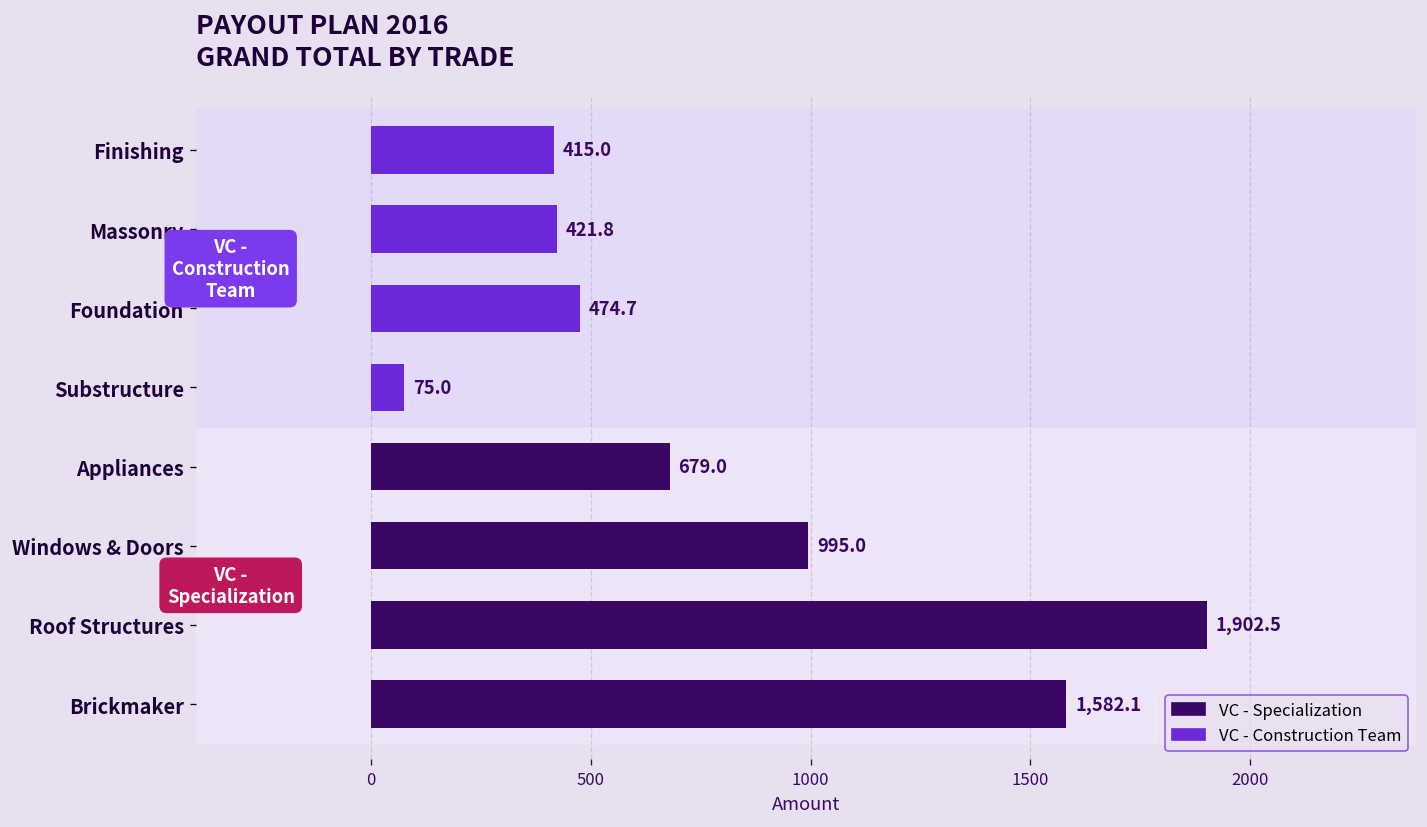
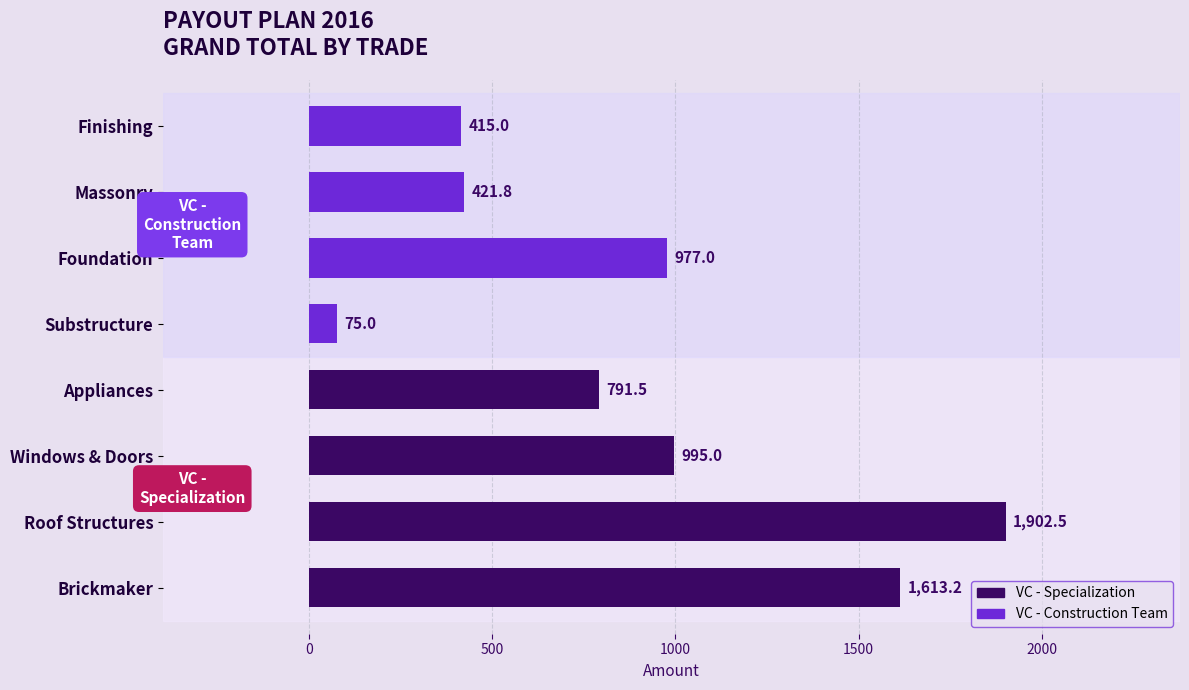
Foundation: 474.7 -> 977.0
Appliances: 679.0 -> 791.5
Brickmaker: 1,582.1 -> 1,613.2
